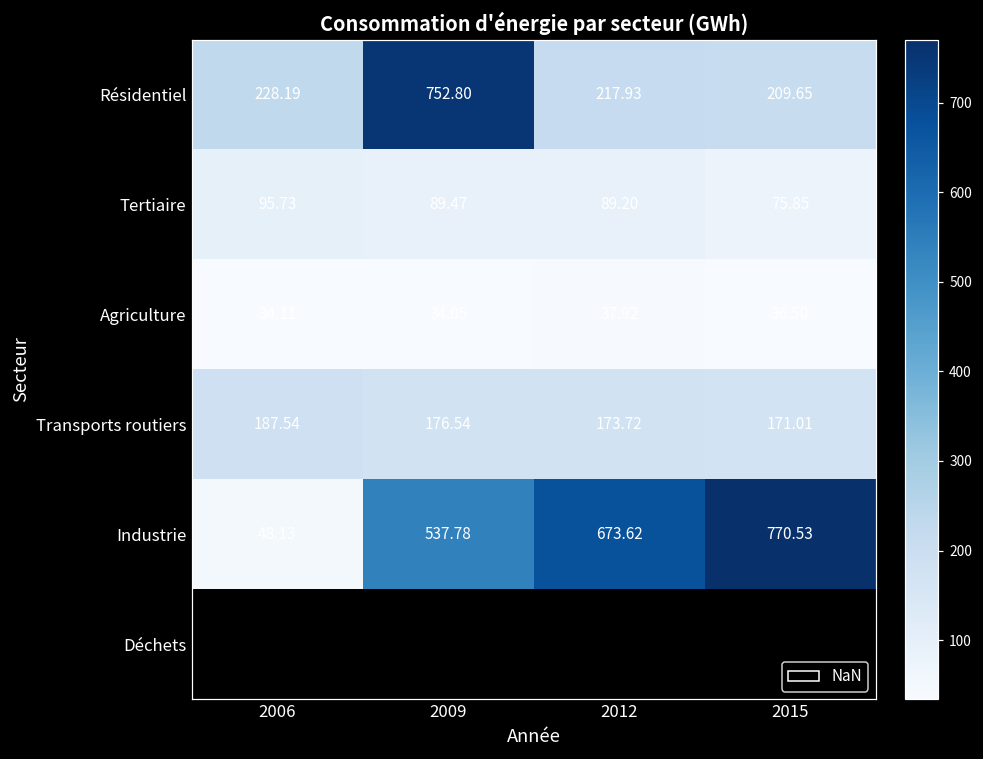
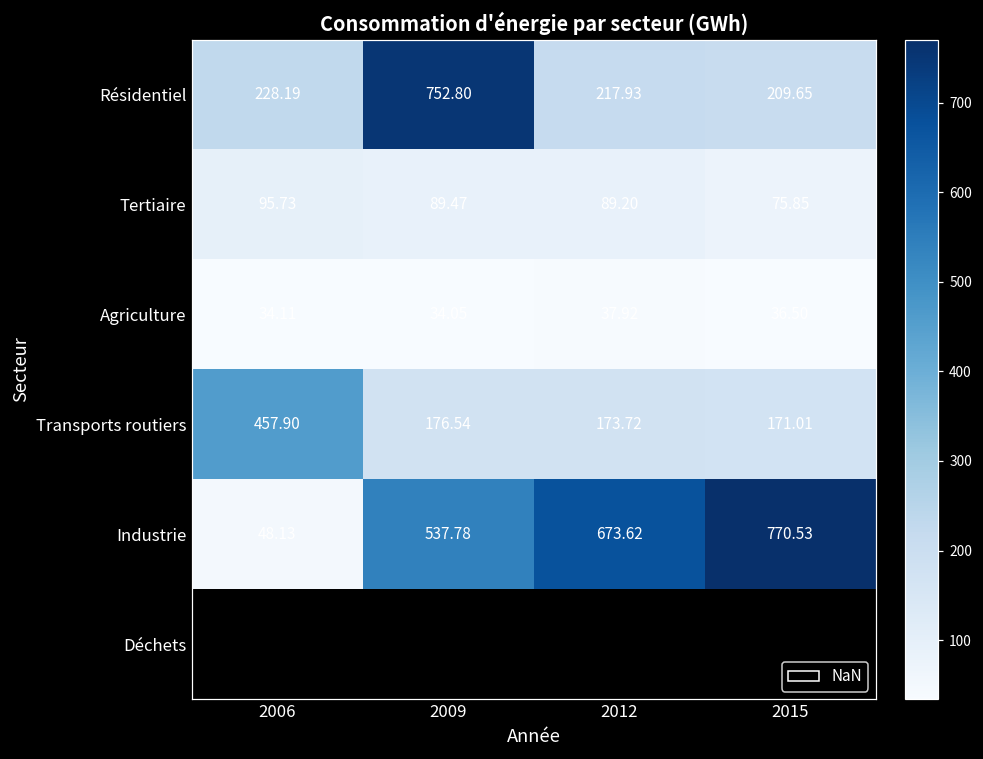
Transports routiers, 2006: 187.54 -> 457.90
